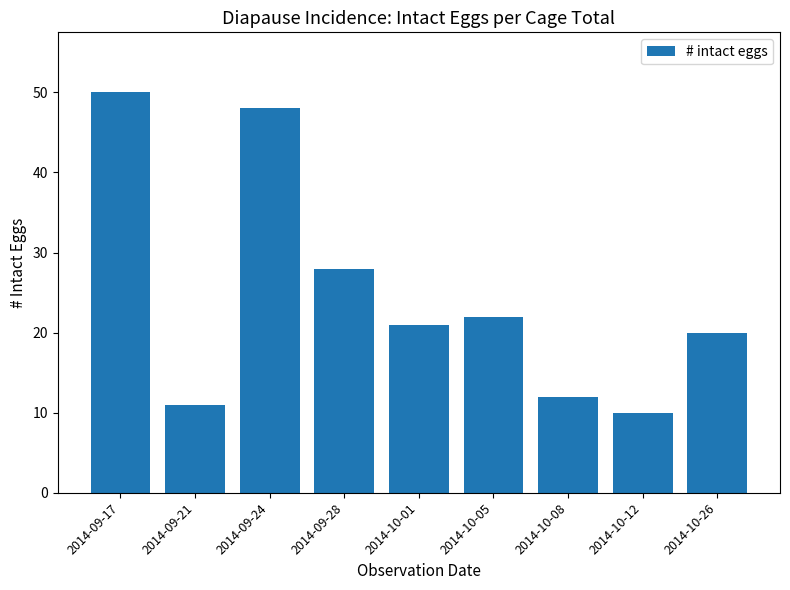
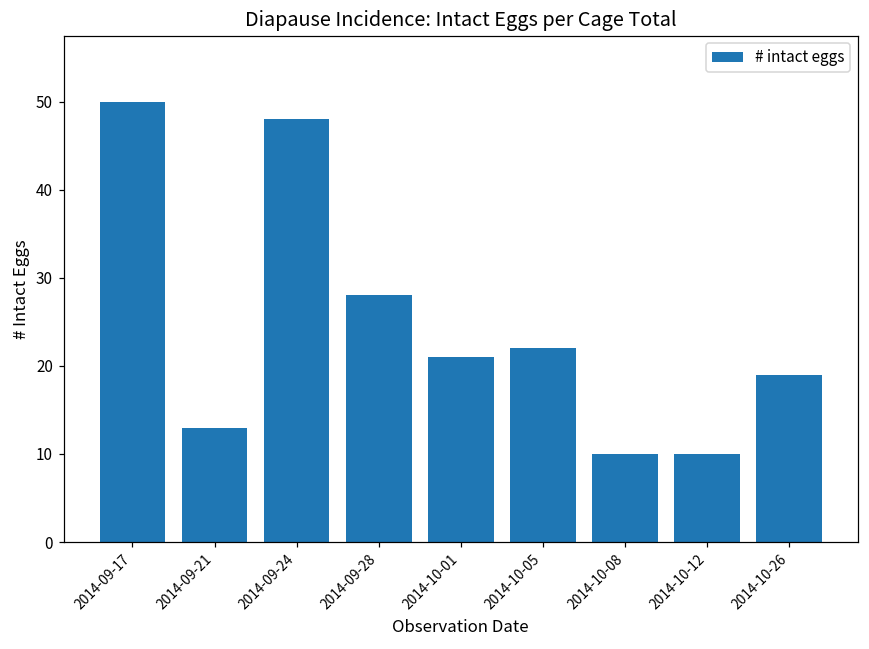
2014-09-21: 11 -> 13
2014-10-08: 12 -> 10
2014-10-26: 20 -> 19
